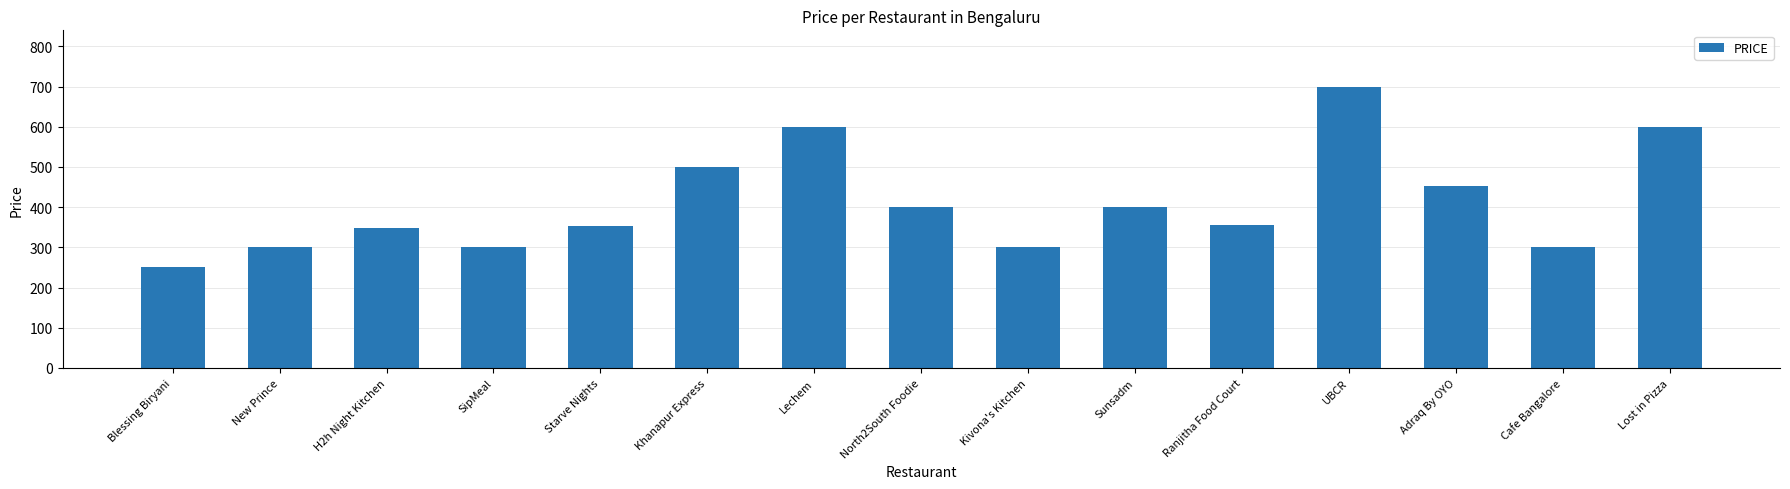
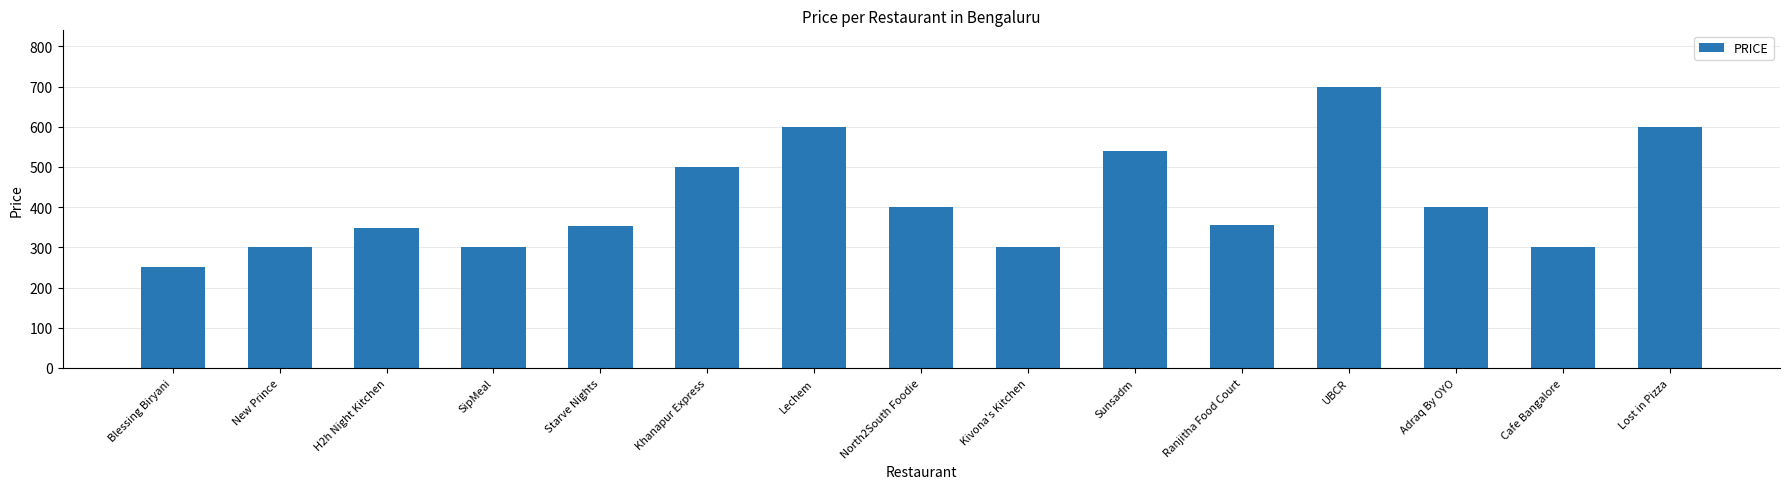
Sunsadm: 400 -> 540
Adraq By OYO: 450 -> 400
